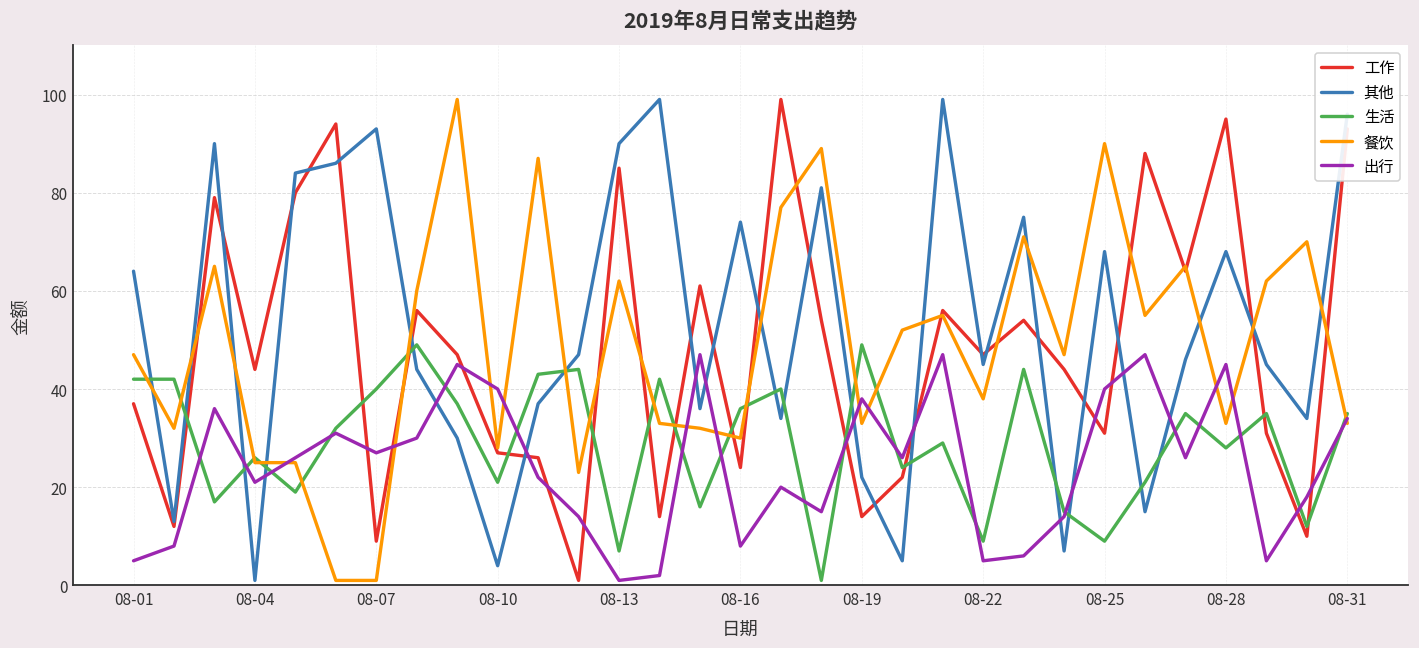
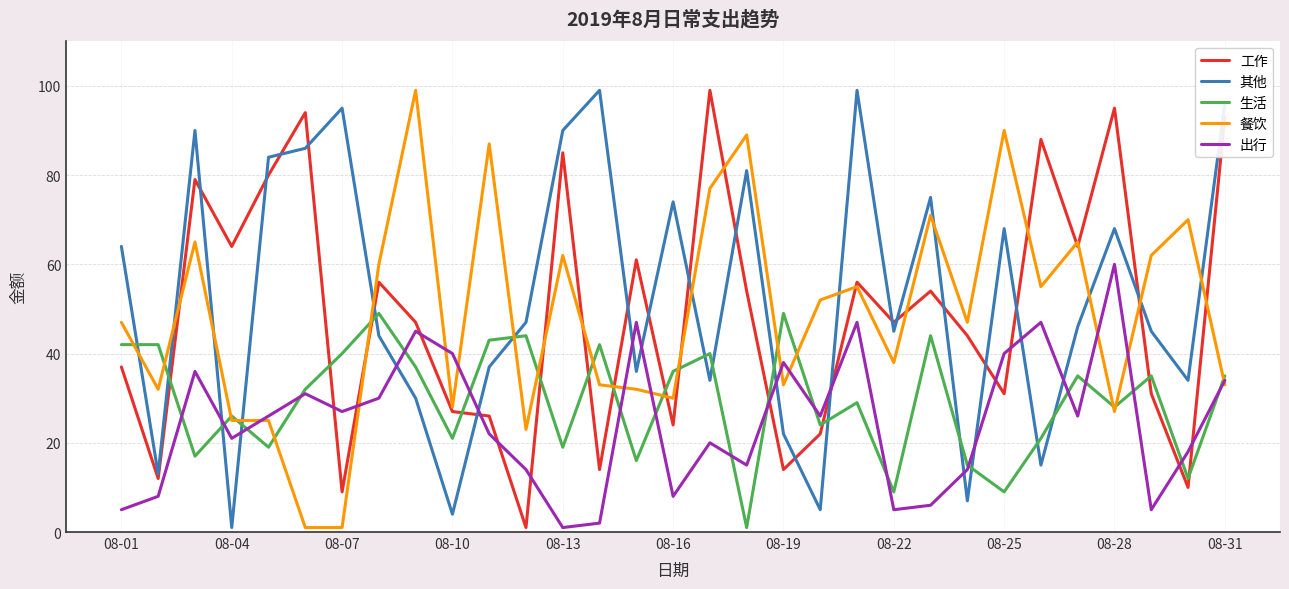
工作, 08-04: 44 -> 64
其他, 08-07: 93 -> 95
生活, 08-13: 7 -> 19
餐饮, 08-28: 33 -> 27
出行, 08-28: 45 -> 60
